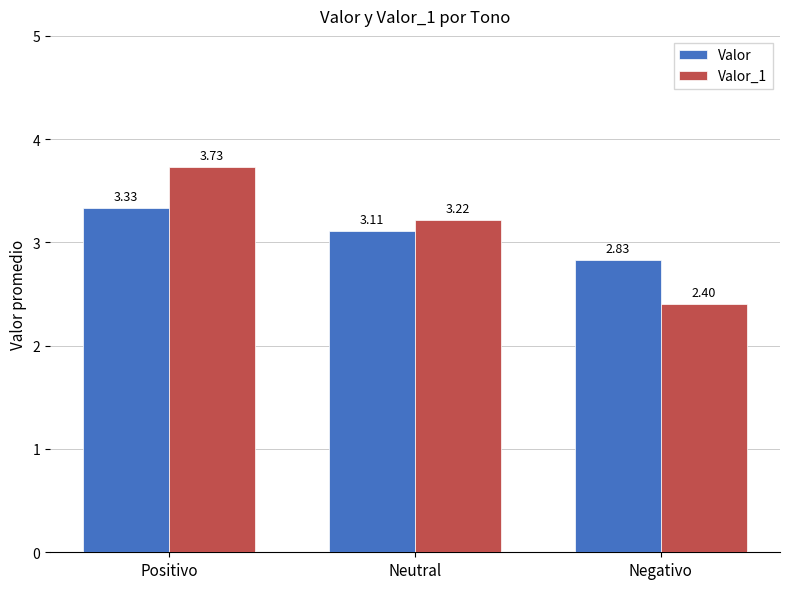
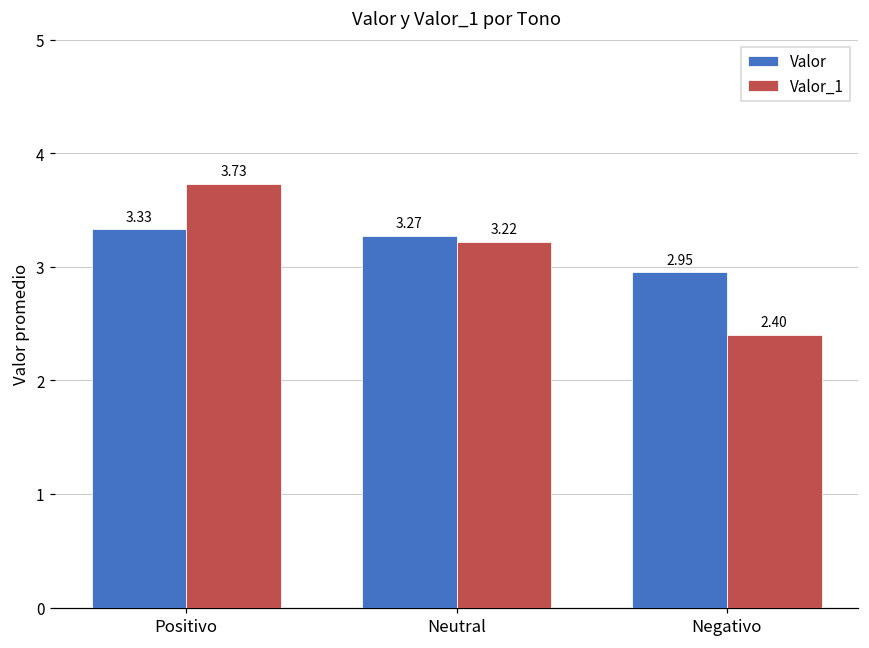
Valor, Neutral: 3.11 -> 3.27
Valor, Negativo: 2.83 -> 2.95
